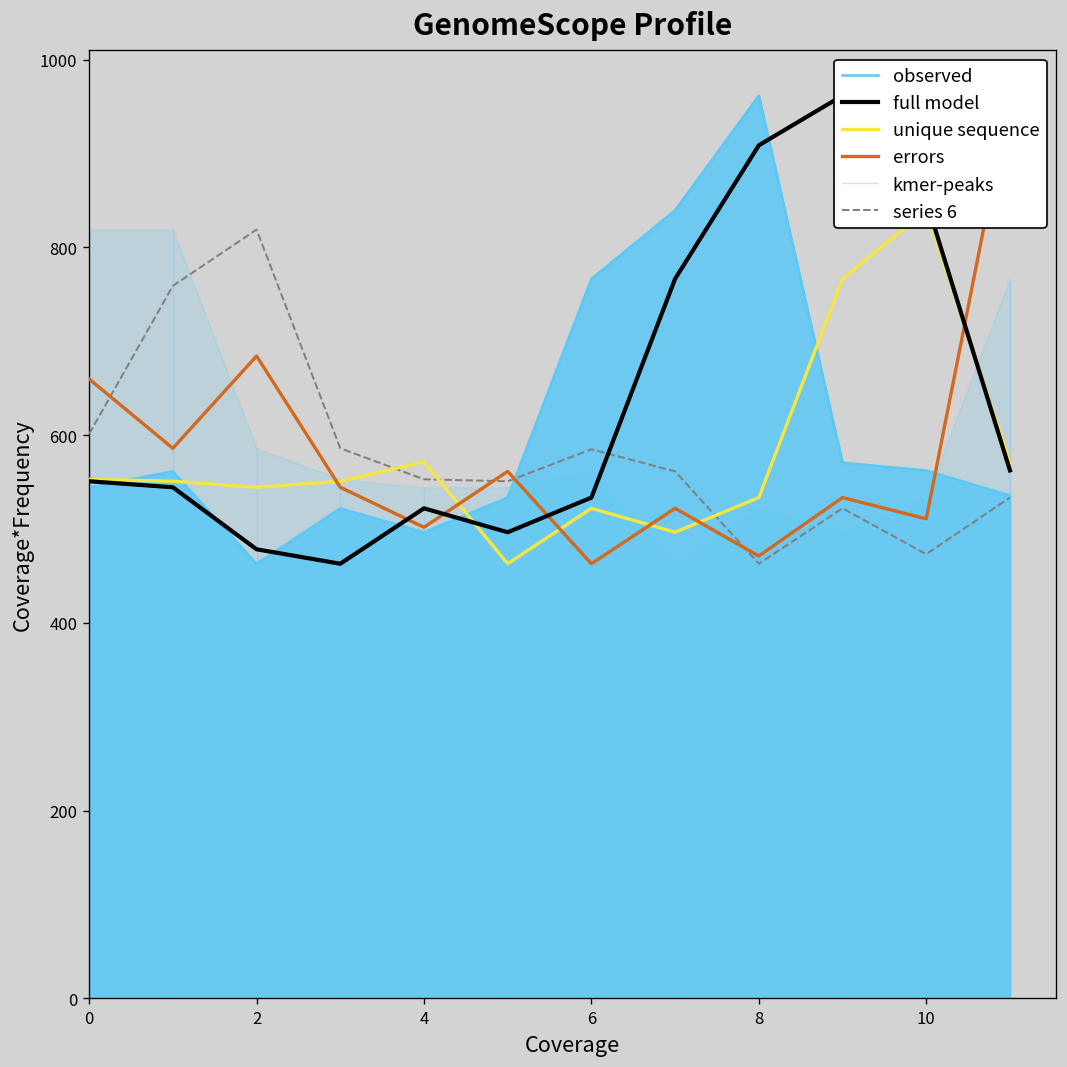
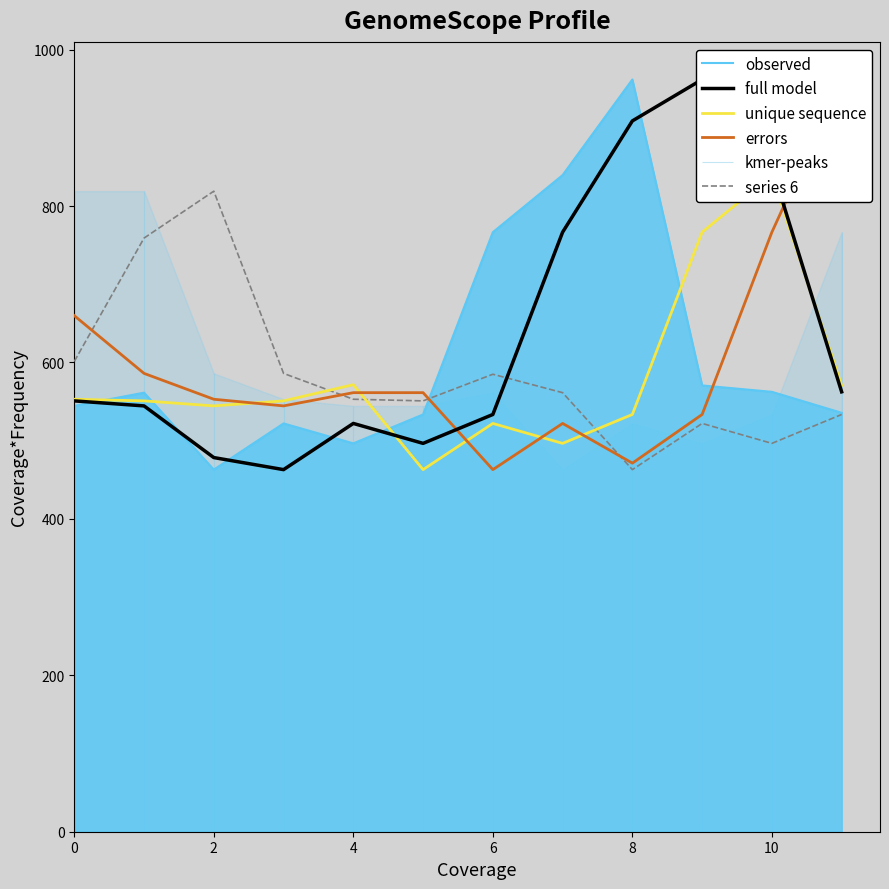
errors, 2: 680 -> 550
errors, 4: 500 -> 560
errors, 10: 510 -> 770
series 6, 10: 470 -> 500
